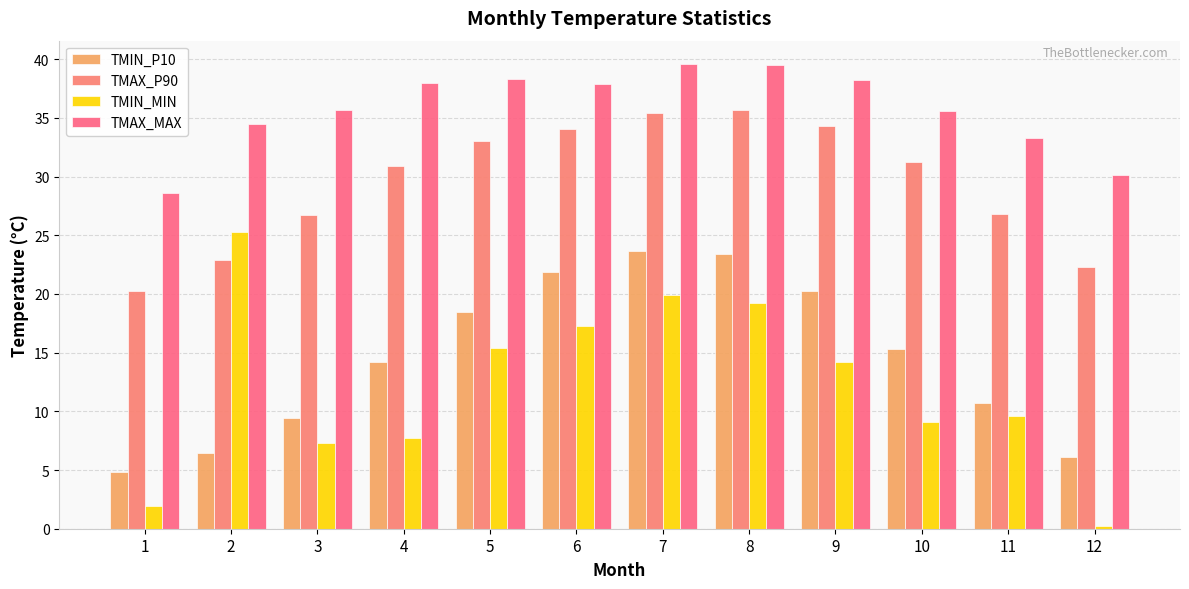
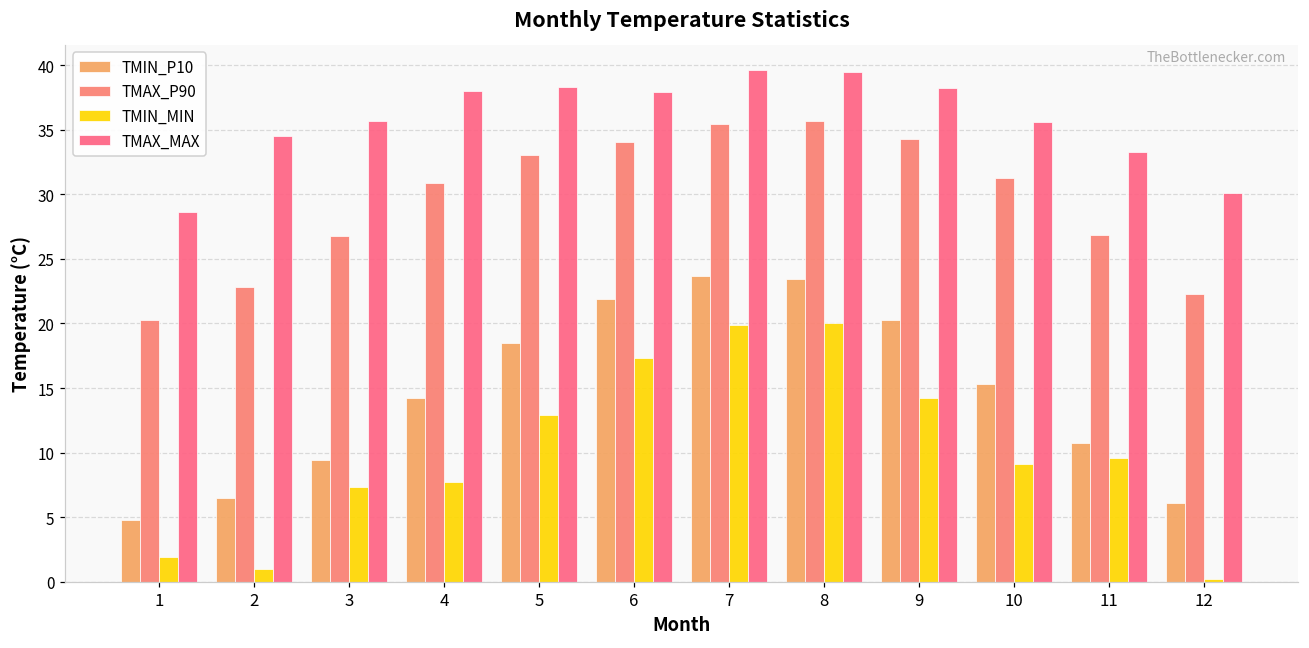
TMIN_MIN, 2: 25.3 -> 1.0
TMIN_MIN, 5: 15.4 -> 12.9
TMIN_MIN, 8: 19.2 -> 20.0
